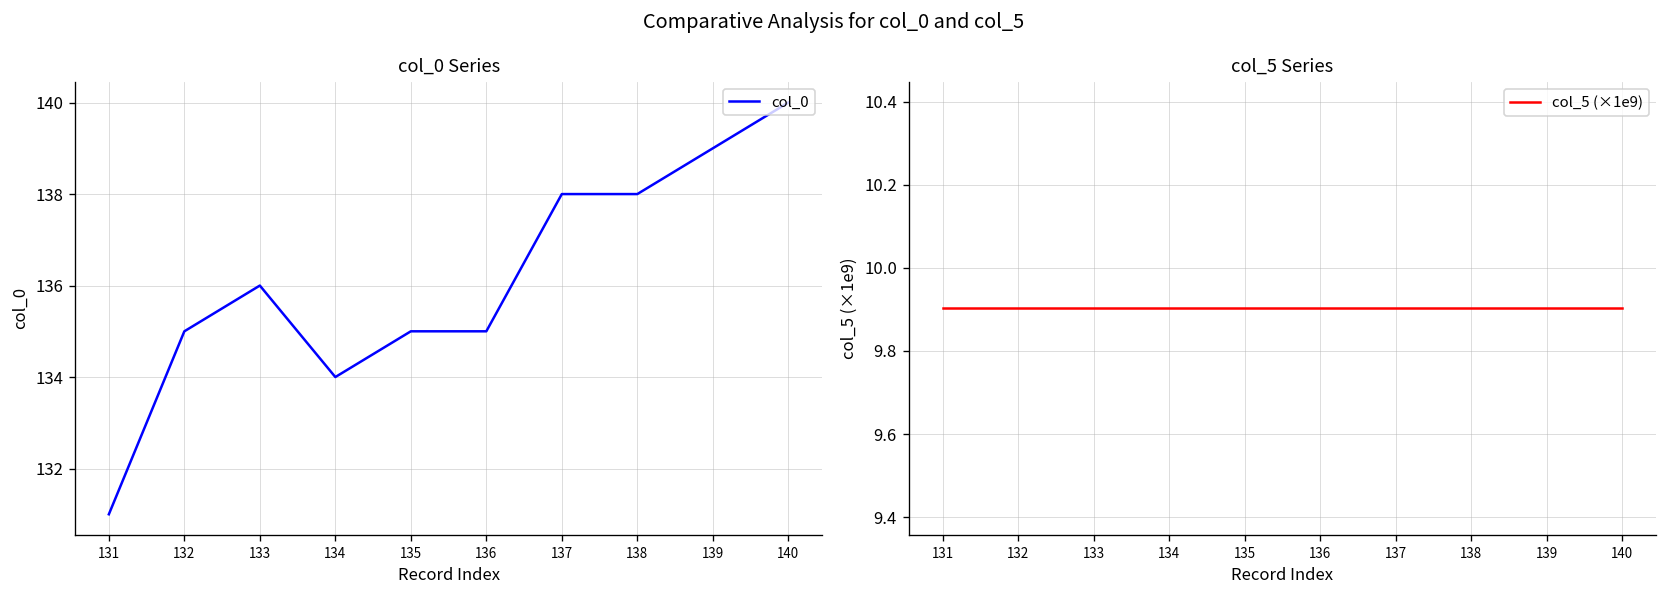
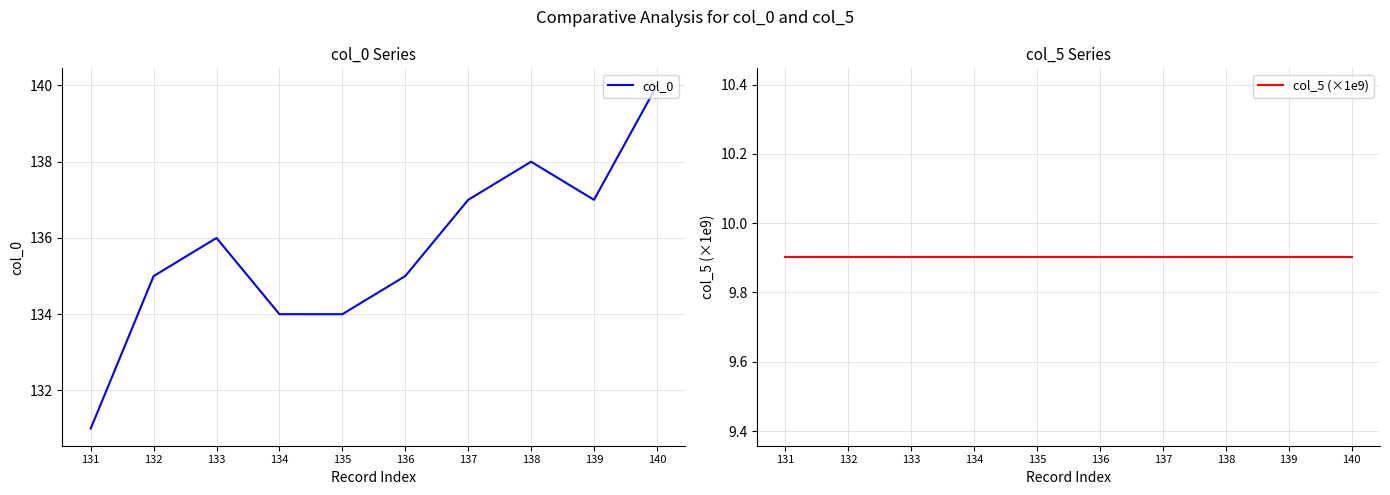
col_0 Series, 135: 135 -> 134
col_0 Series, 137: 138 -> 137
col_0 Series, 139: 139 -> 137
